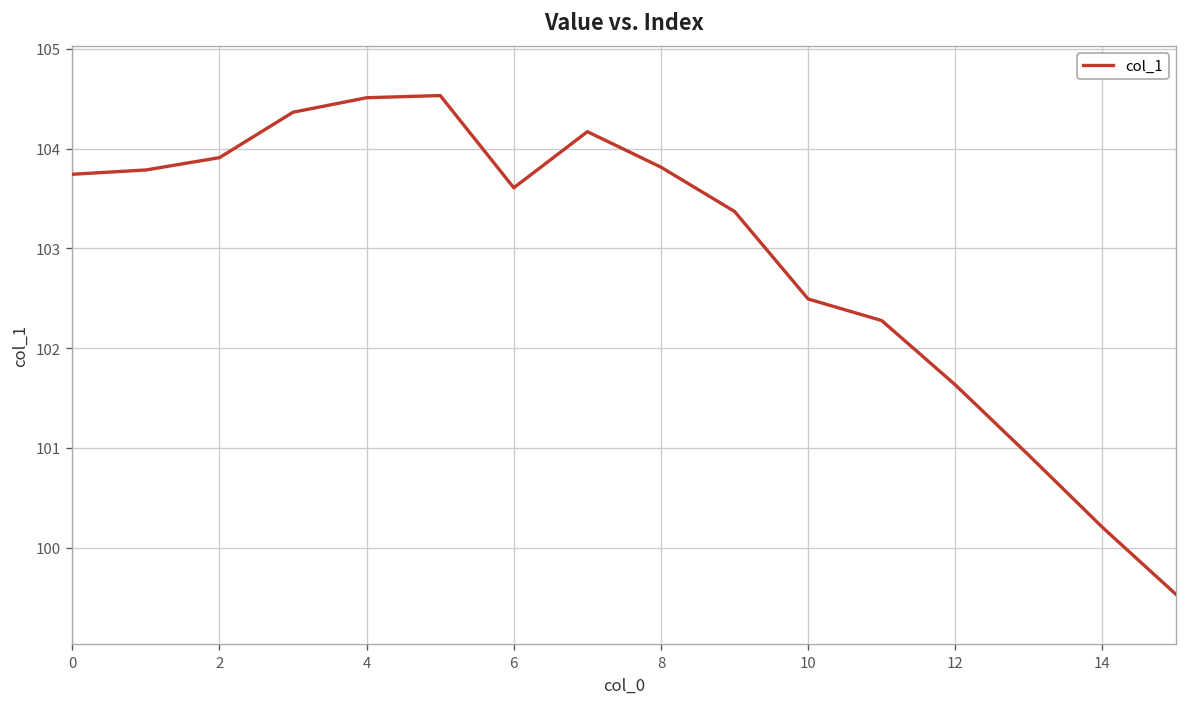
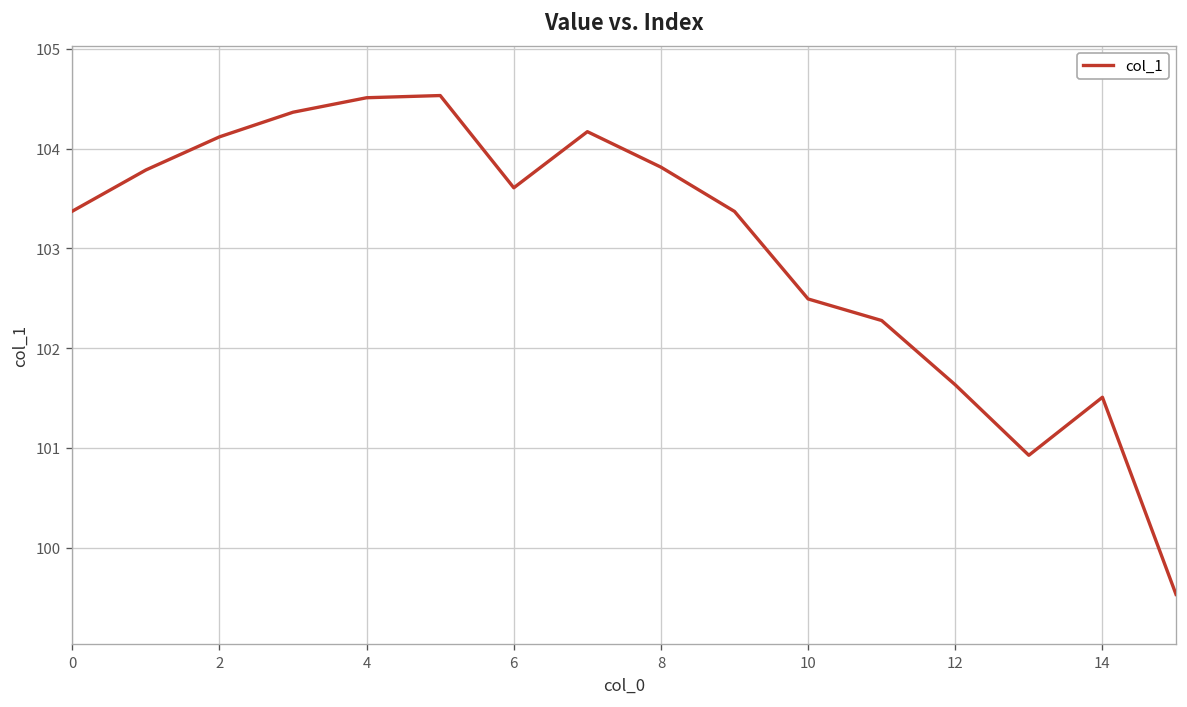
0: 103.7 -> 103.4
2: 103.9 -> 104.1
14: 100.2 -> 101.5
